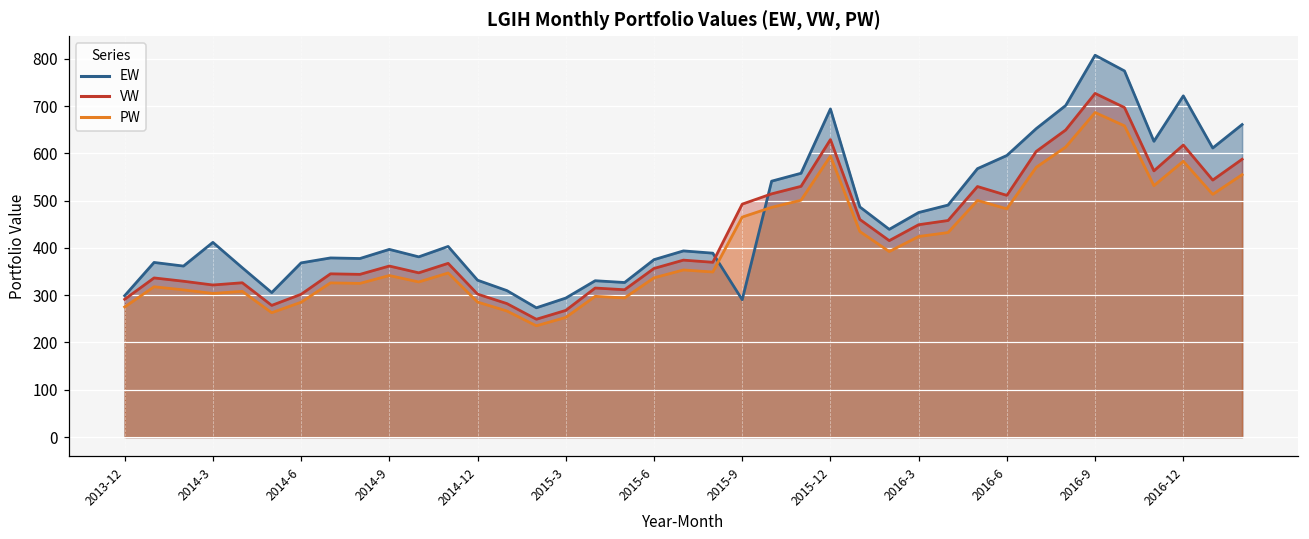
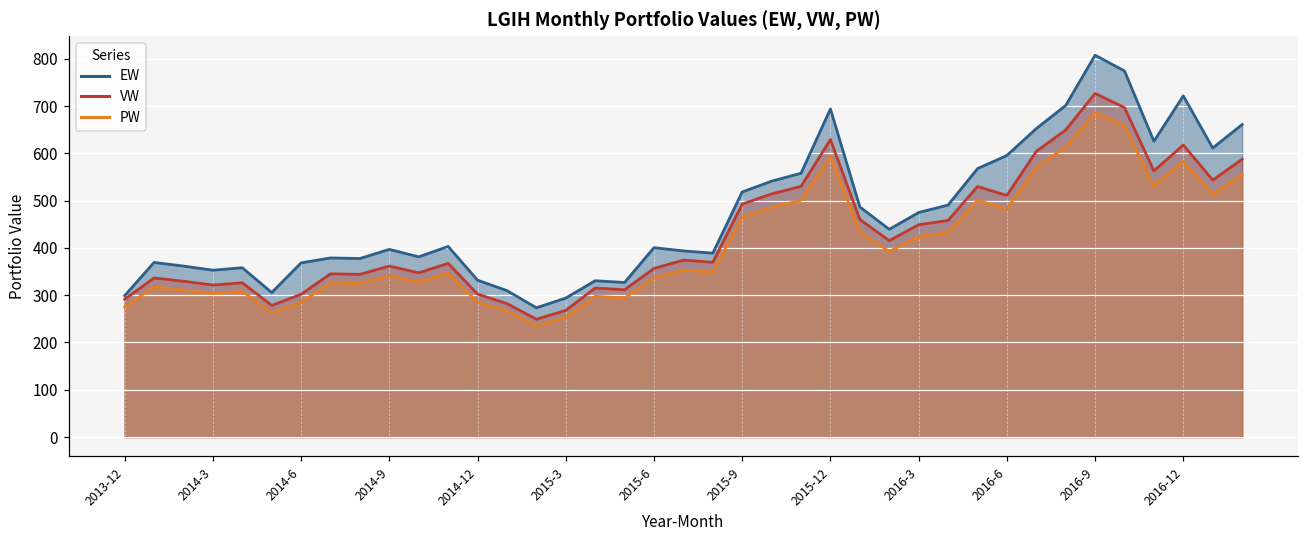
EW, 2014-3: 410 -> 350
EW, 2015-6: 380 -> 400
EW, 2015-9: 290 -> 520
